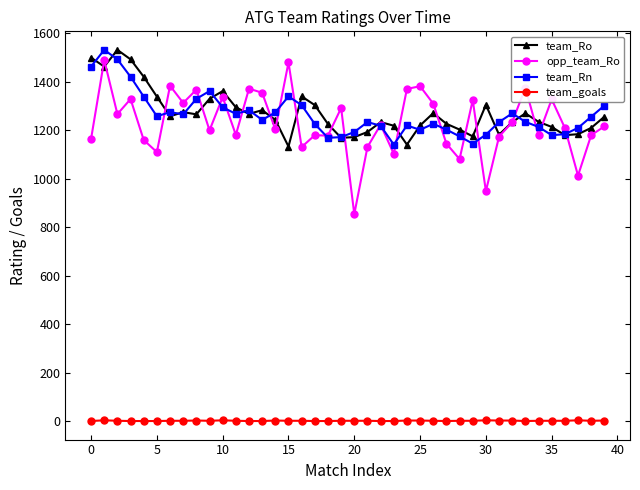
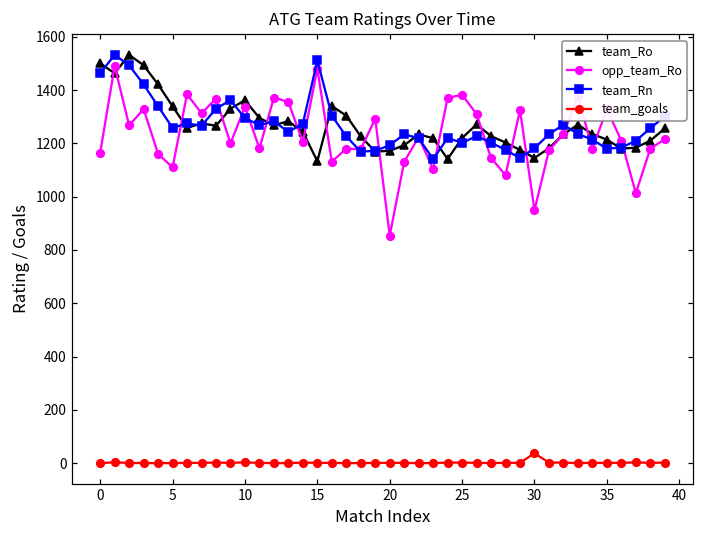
team_Rn, 15: 1340 -> 1510
team_Ro, 30: 1310 -> 1150
team_goals, 30: 0 -> 40
